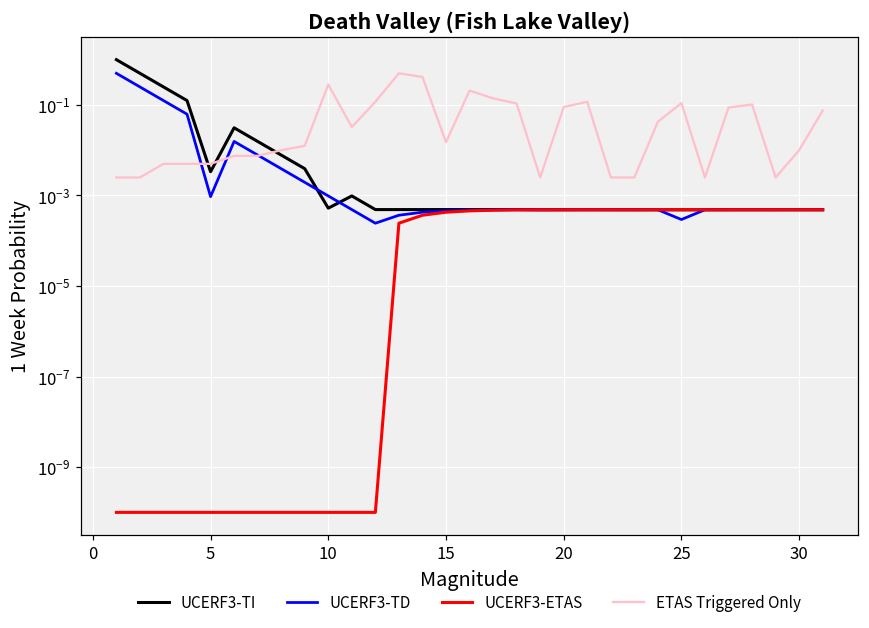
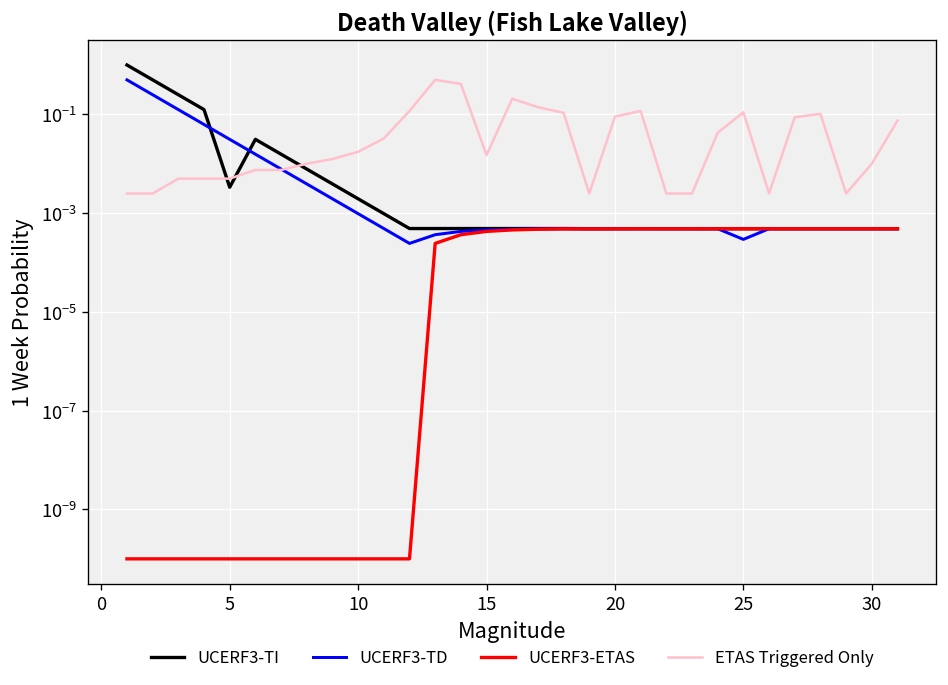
UCERF3-TD, 5: 0.0009 -> 0.03
UCERF3-TI, 10: 0.0005 -> 0.002
ETAS Triggered Only, 10: 0.3 -> 0.018
